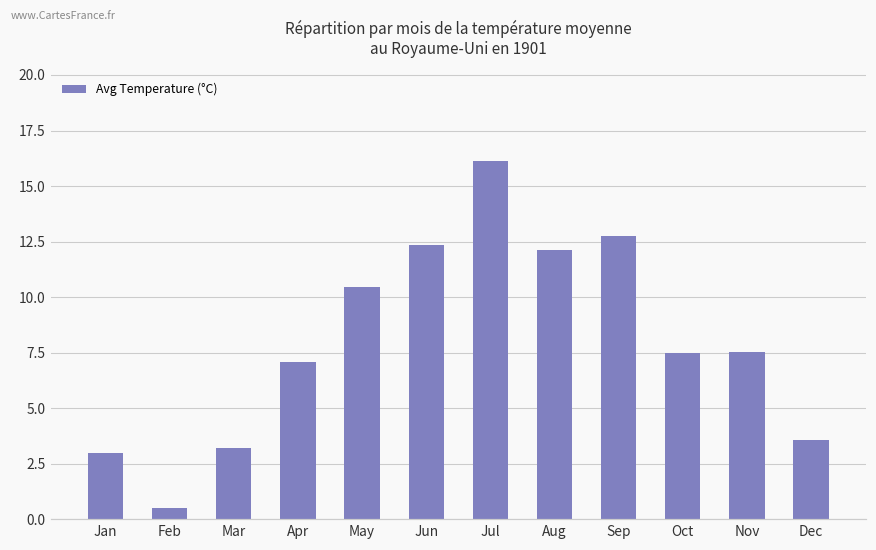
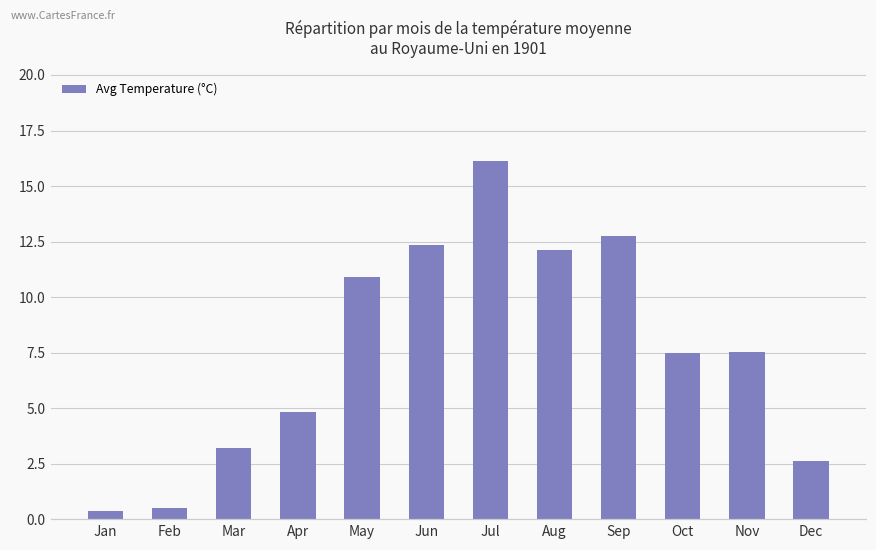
Jan: 3.0 -> 0.4
Apr: 7.1 -> 4.8
May: 10.5 -> 10.9
Dec: 3.6 -> 2.6
